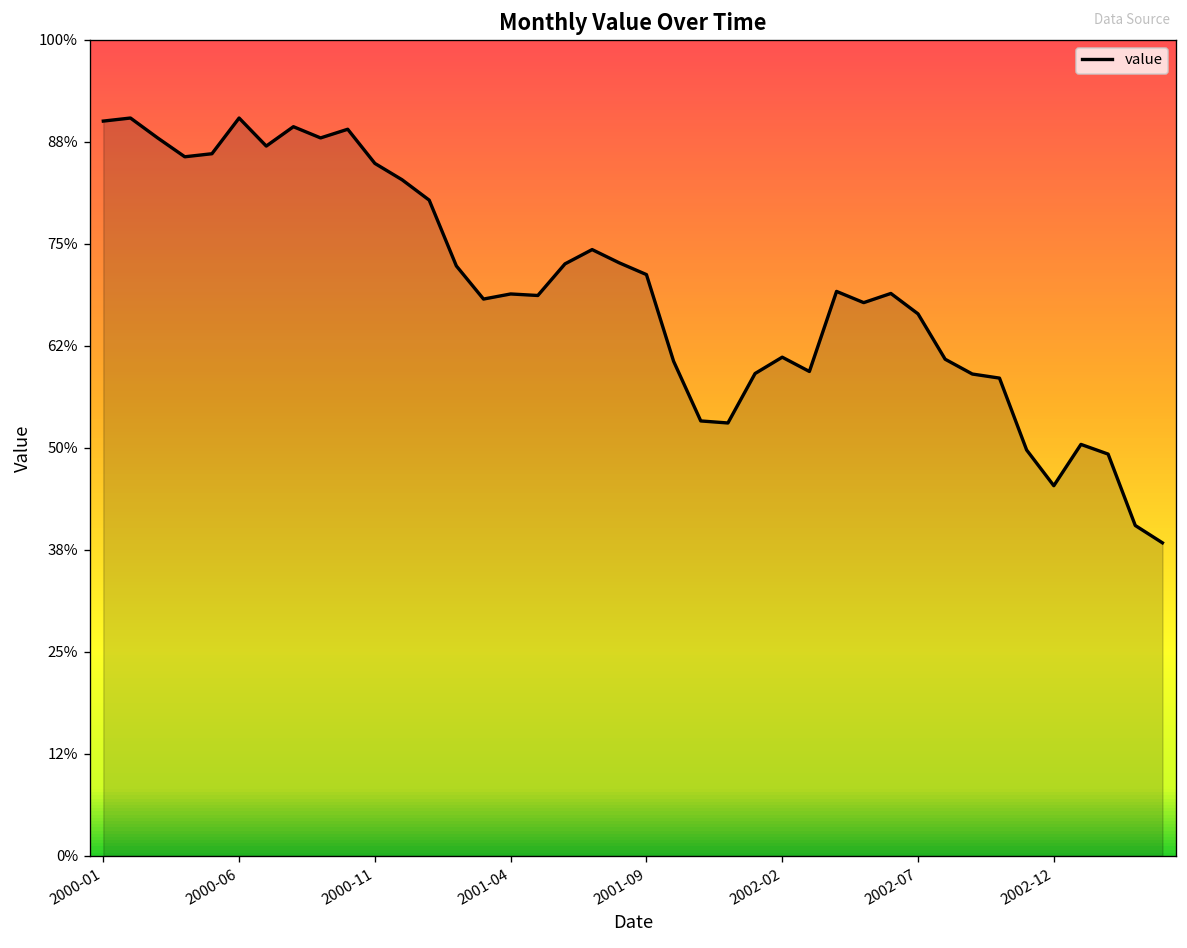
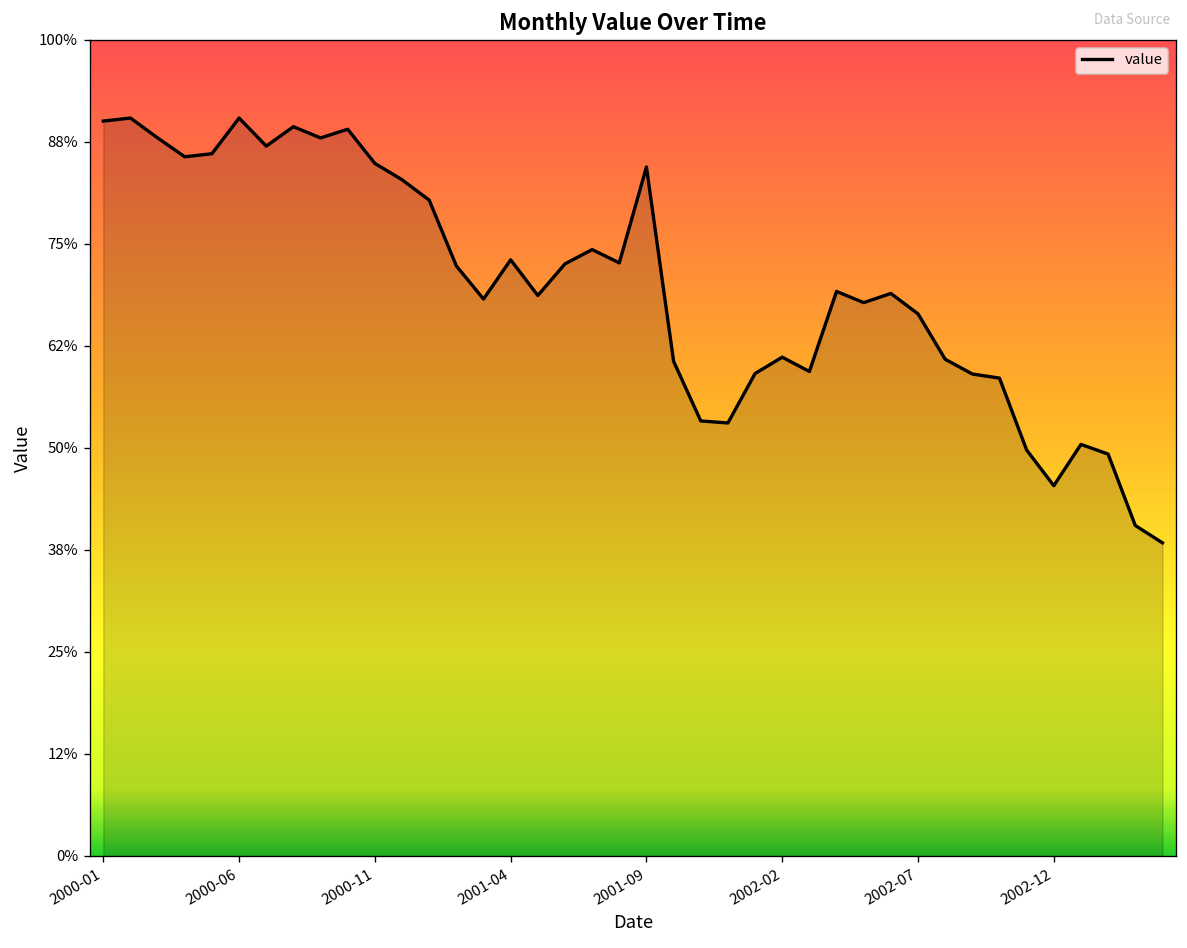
2001-04: 69% -> 73%
2001-09: 71% -> 84%
